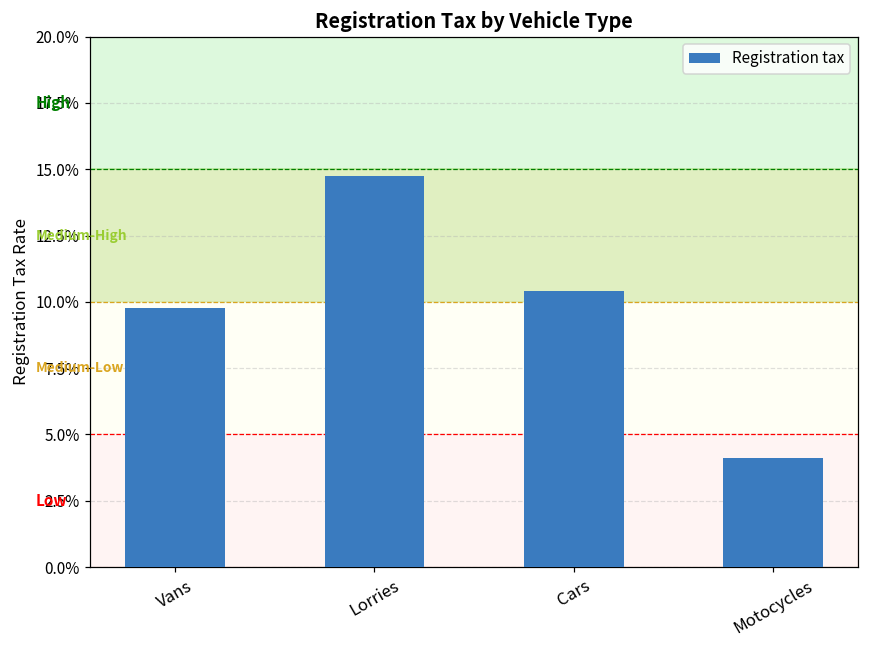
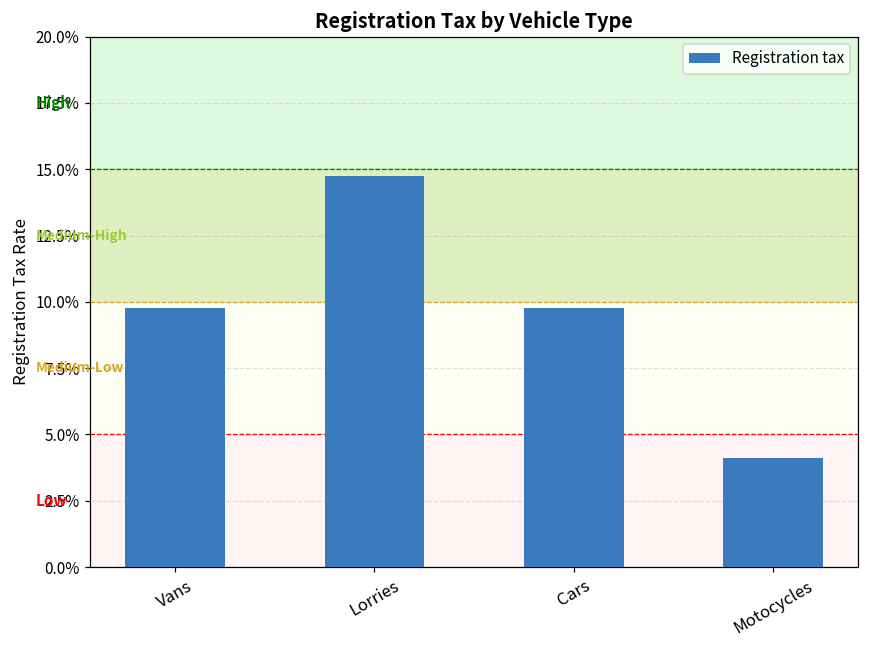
Cars: 10.4% -> 9.8%
